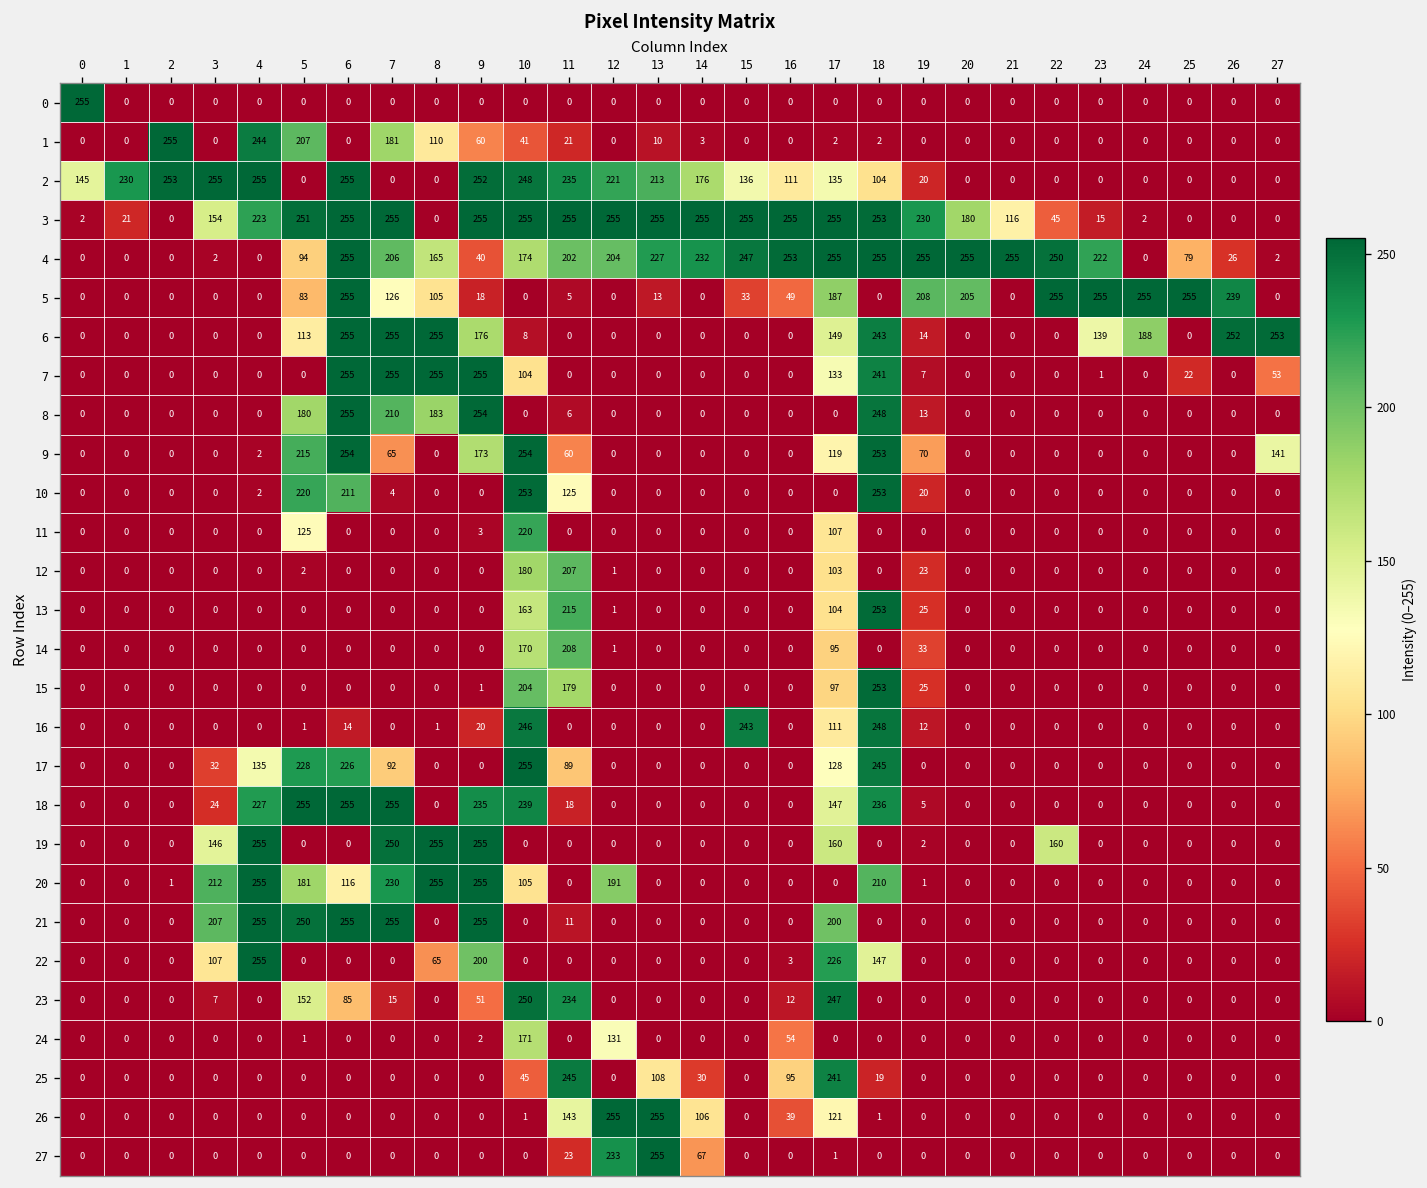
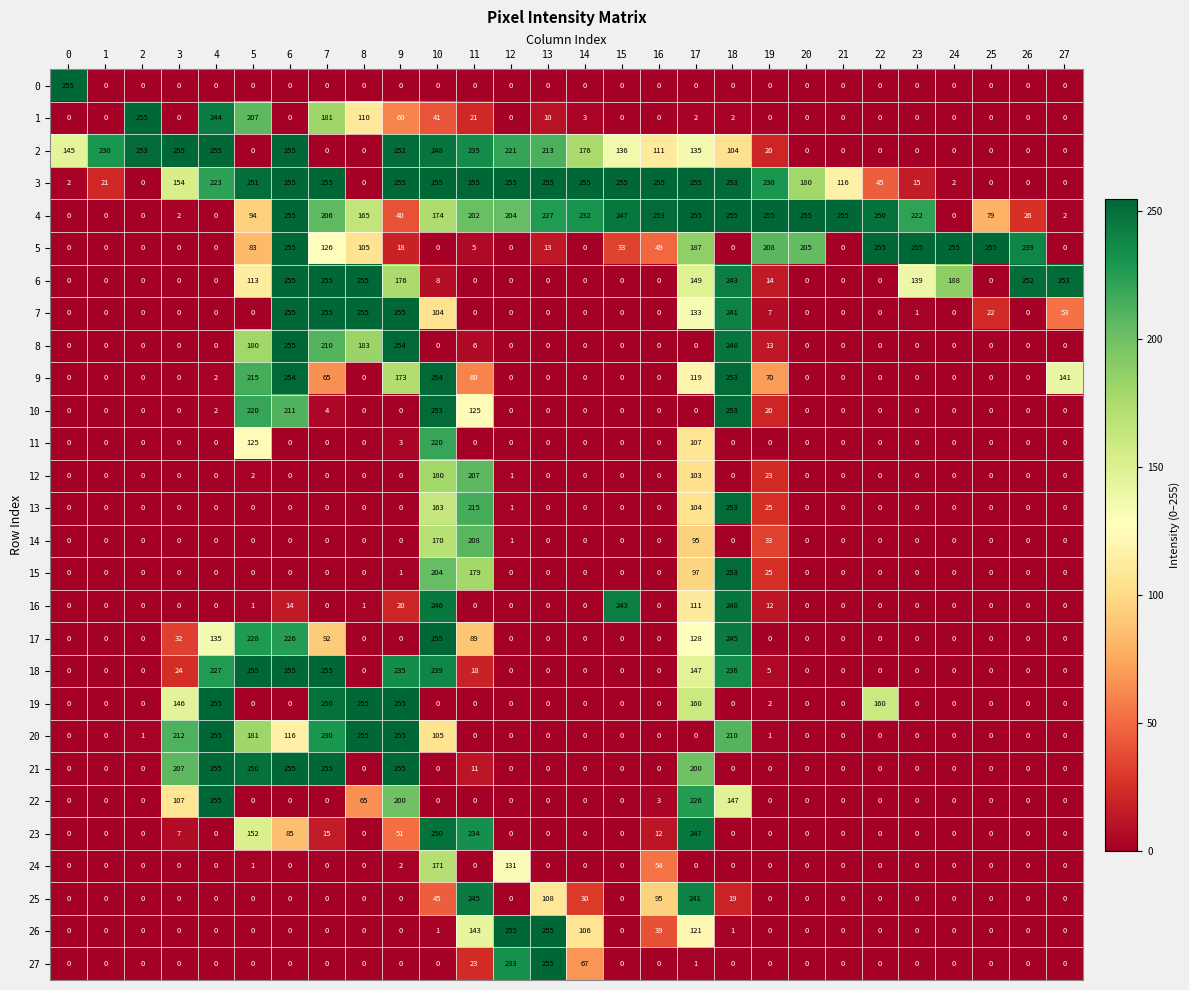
20, 12: 191 -> 0
